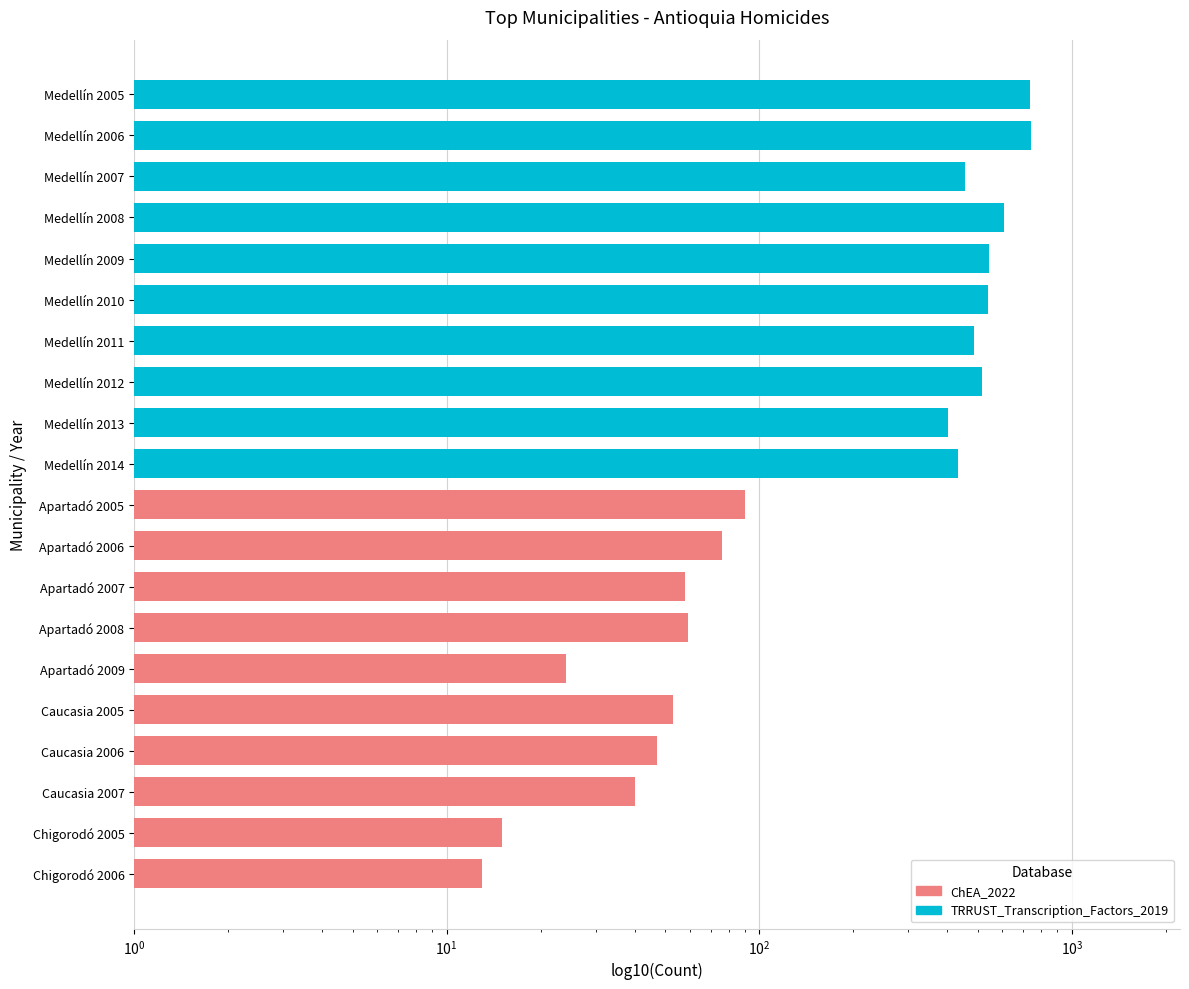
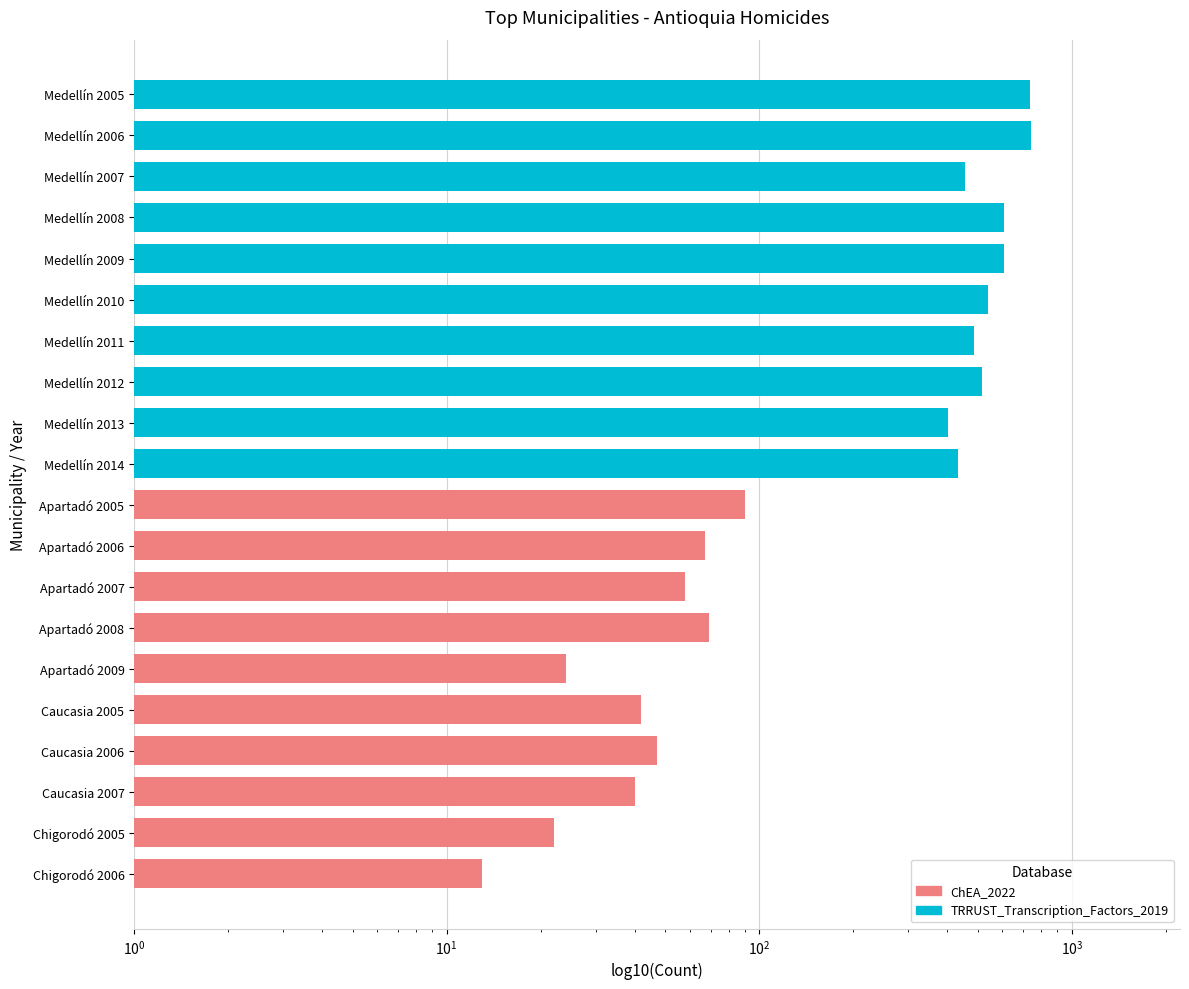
TRRUST_Transcription_Factors_2019, Medellín 2009: 550 -> 610
ChEA_2022, Apartadó 2006: 76 -> 67
ChEA_2022, Apartadó 2008: 59 -> 69
ChEA_2022, Caucasia 2005: 53 -> 42
ChEA_2022, Chigorodó 2005: 15 -> 22
